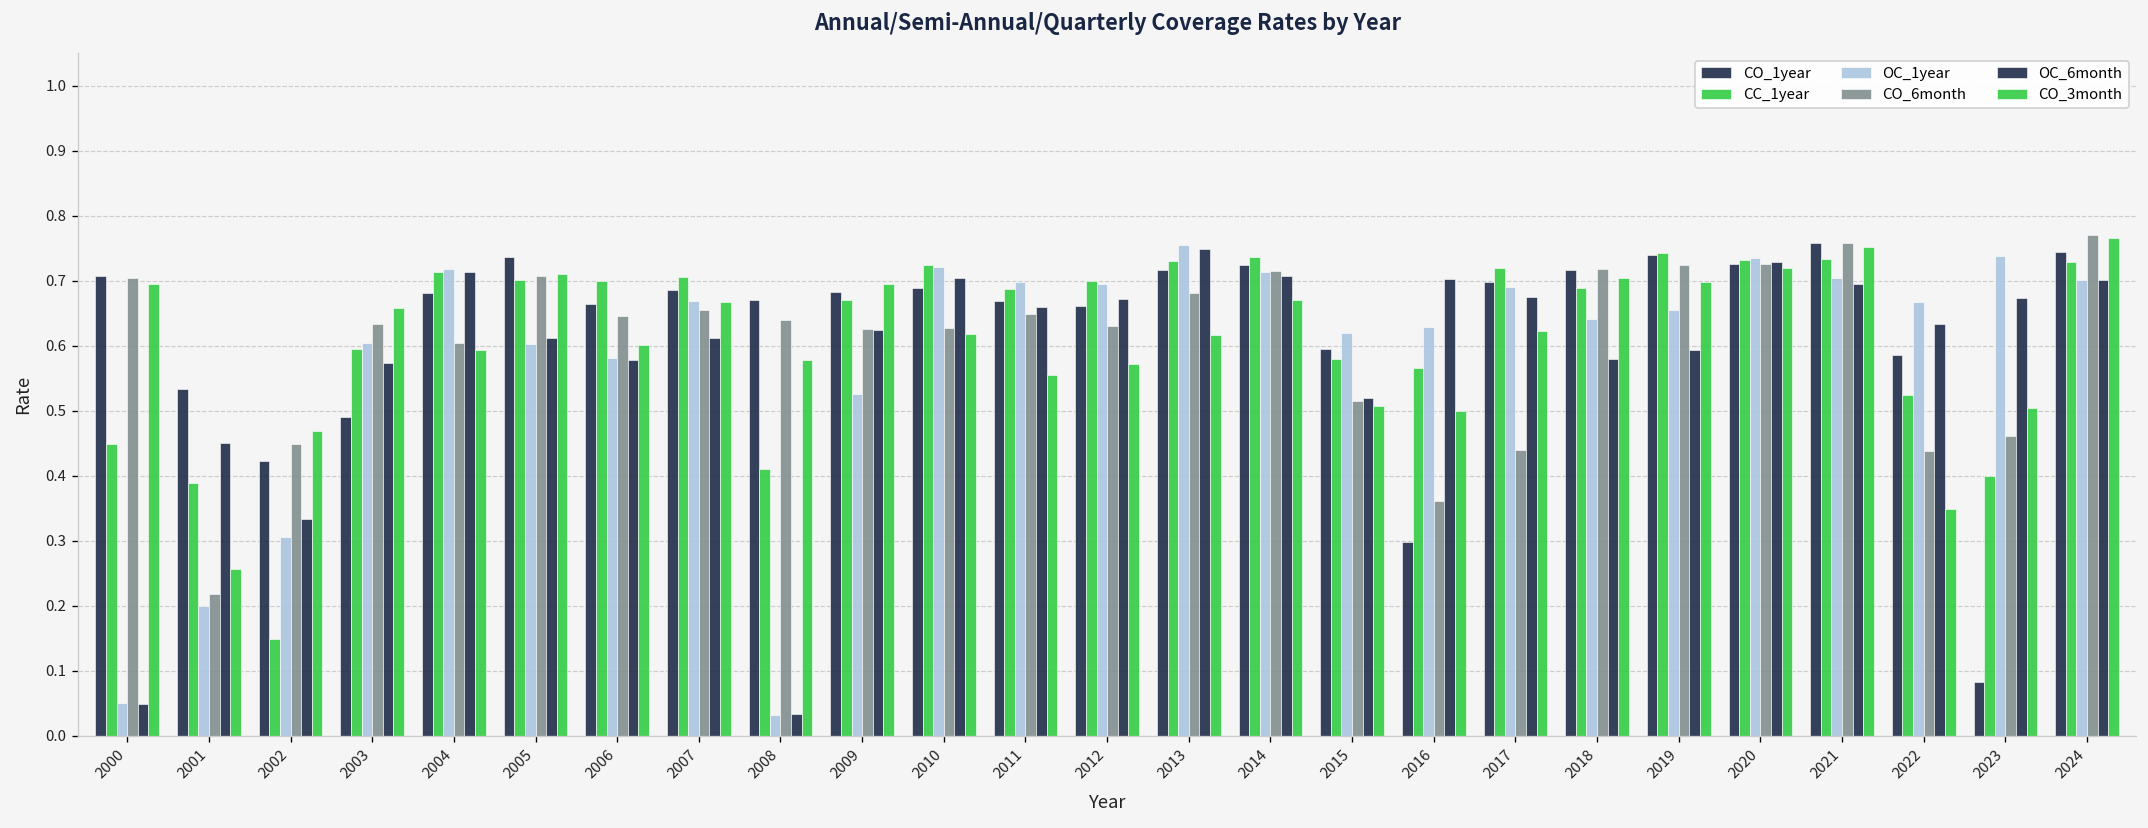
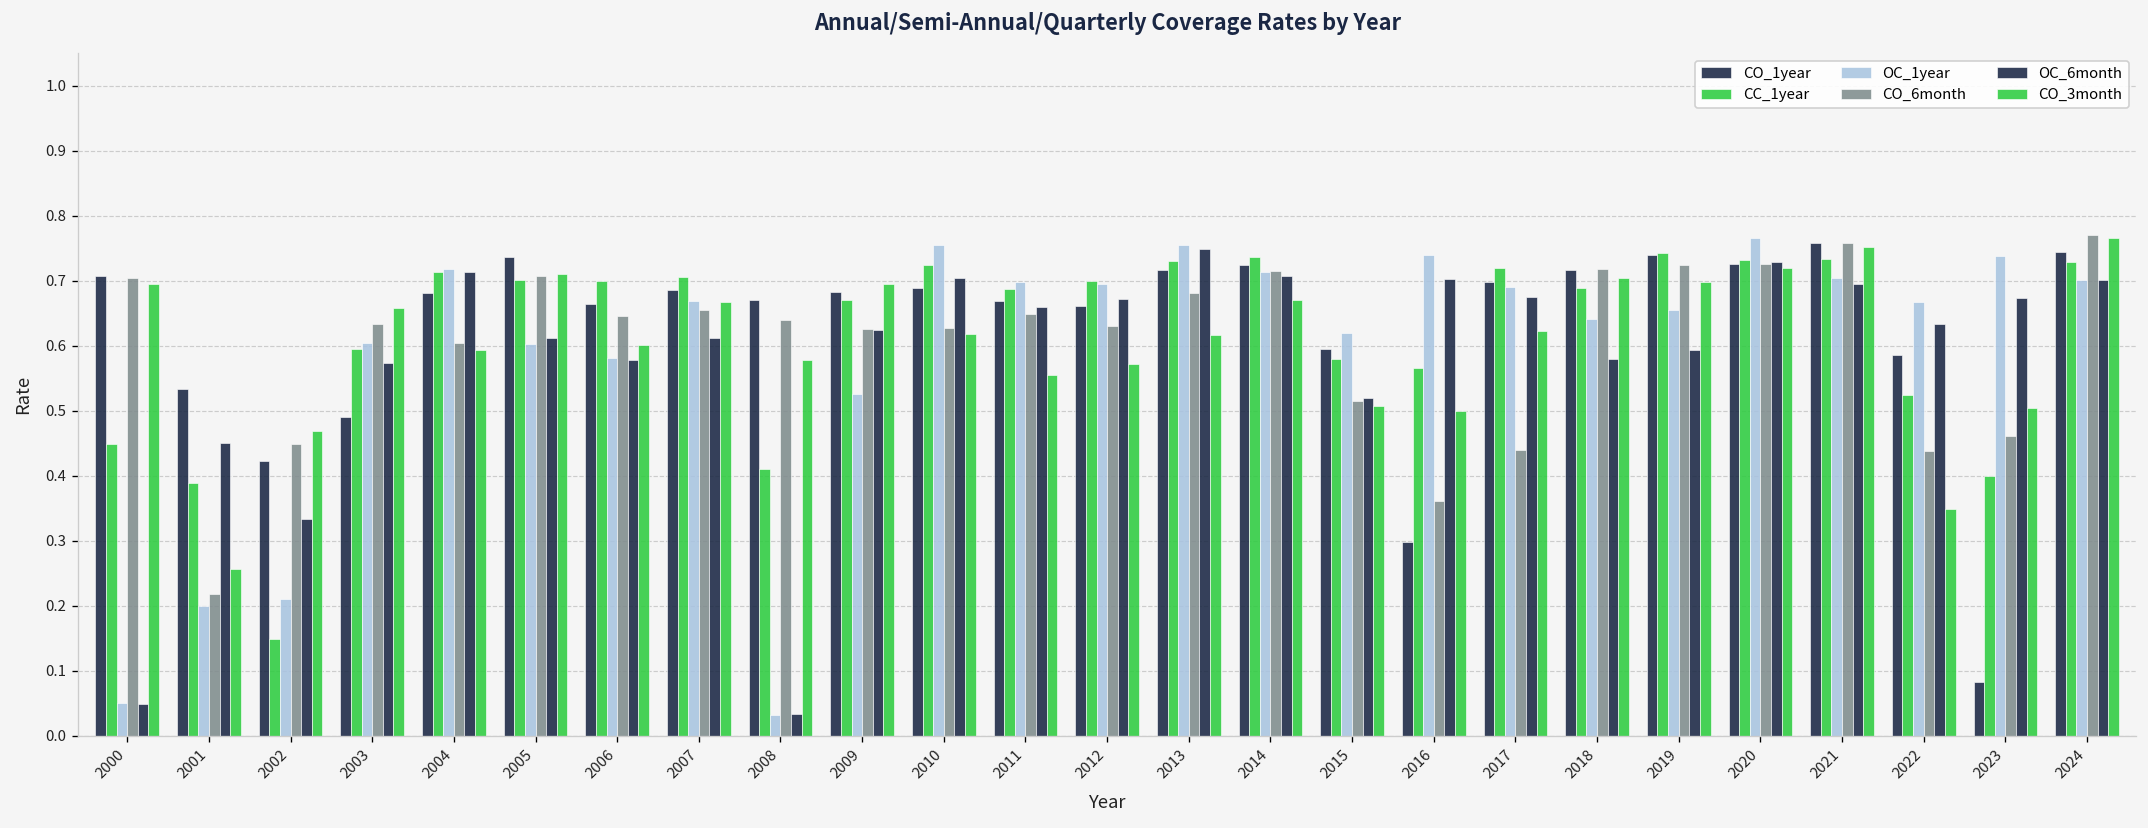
OC_1year, 2002: 0.31 -> 0.21
OC_1year, 2010: 0.72 -> 0.76
OC_1year, 2016: 0.63 -> 0.74
OC_1year, 2020: 0.74 -> 0.77
